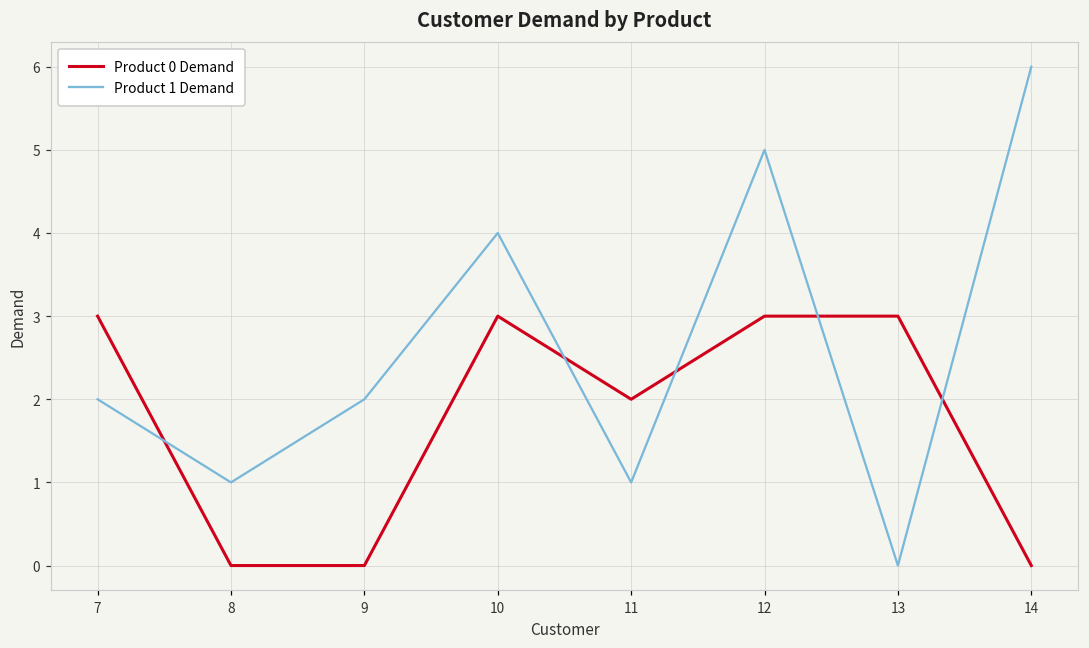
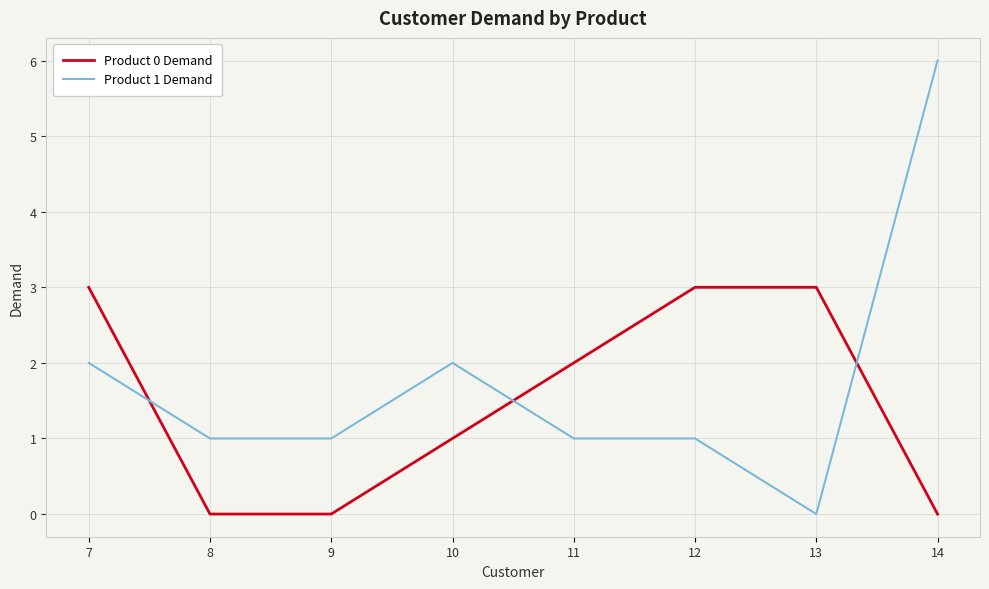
Product 1 Demand, 9: 2 -> 1
Product 0 Demand, 10: 3 -> 1
Product 1 Demand, 10: 4 -> 2
Product 1 Demand, 12: 5 -> 1
